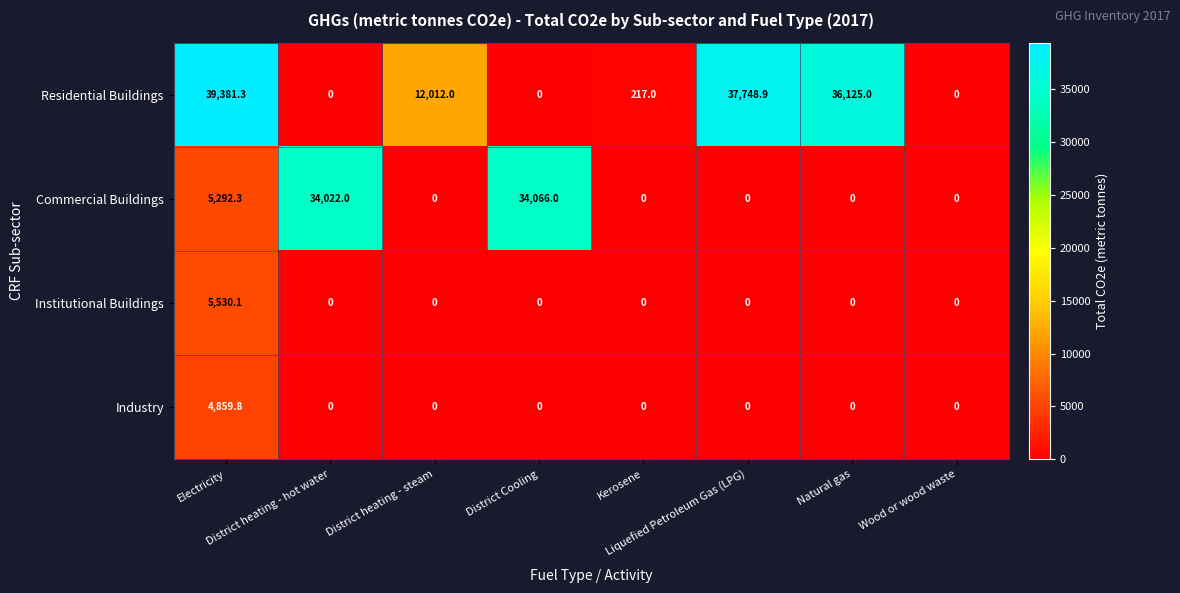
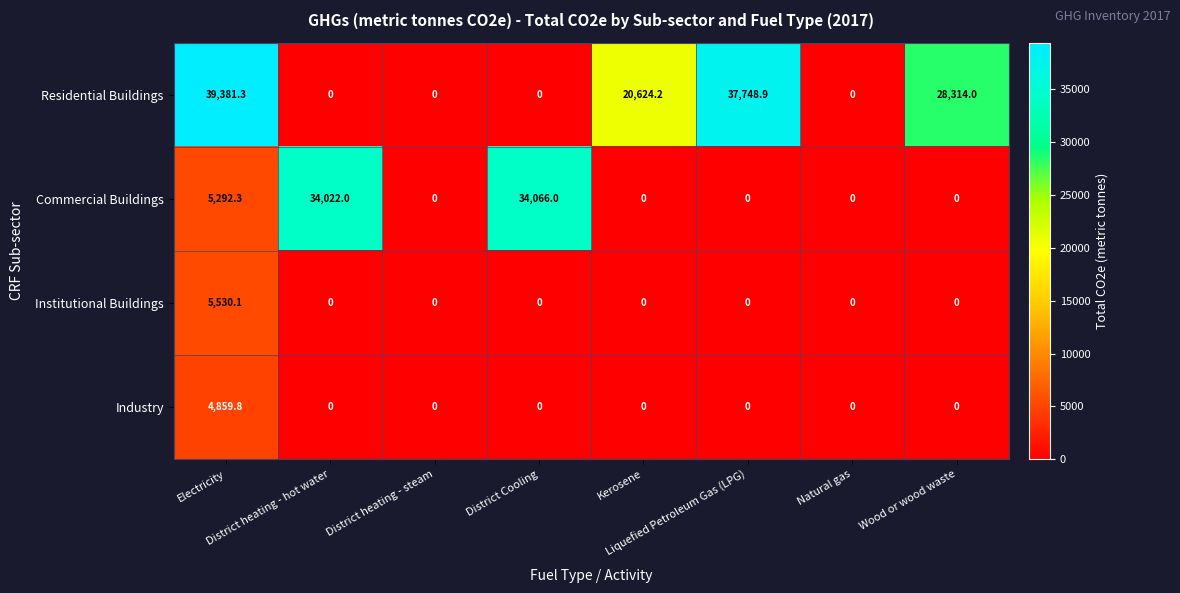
Residential Buildings, District heating - steam: 12,012.0 -> 0
Residential Buildings, Kerosene: 217.0 -> 20,624.2
Residential Buildings, Natural gas: 36,125.0 -> 0
Residential Buildings, Wood or wood waste: 0 -> 28,314.0
